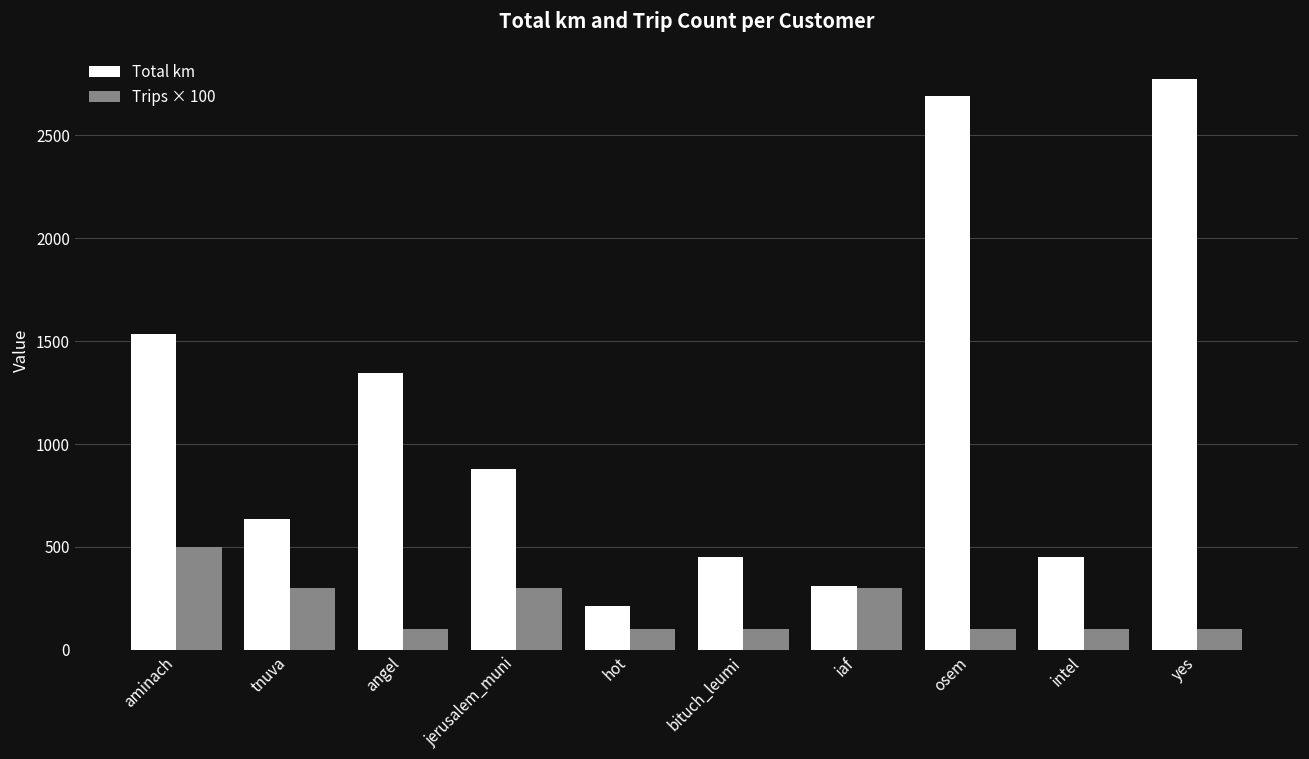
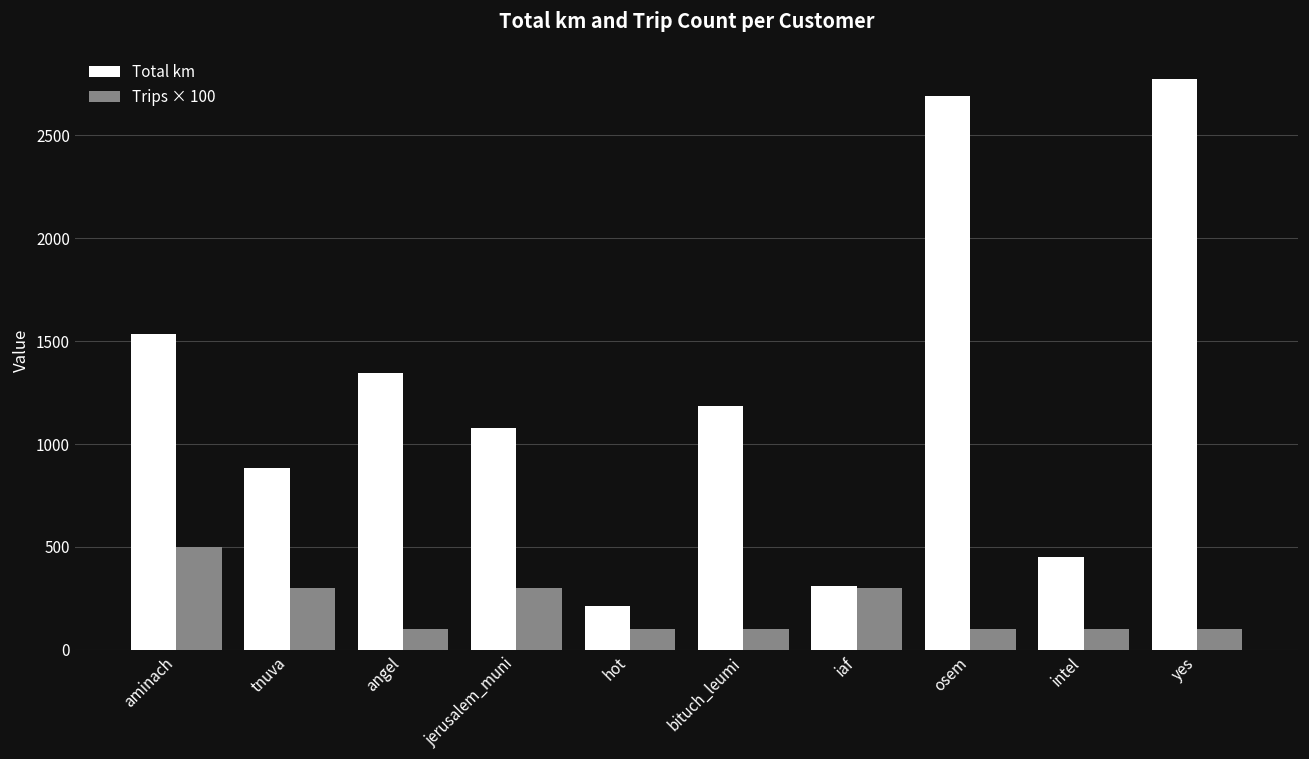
Total km, tnuva: 640 -> 890
Total km, jerusalem_muni: 880 -> 1080
Total km, bituch_leumi: 450 -> 1190
